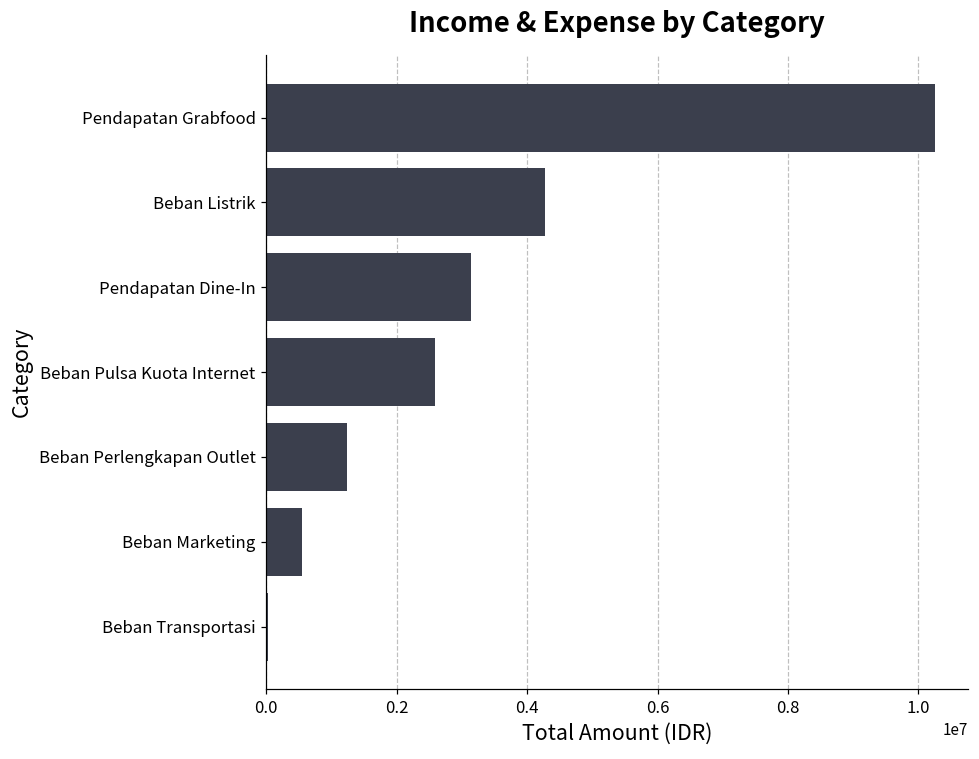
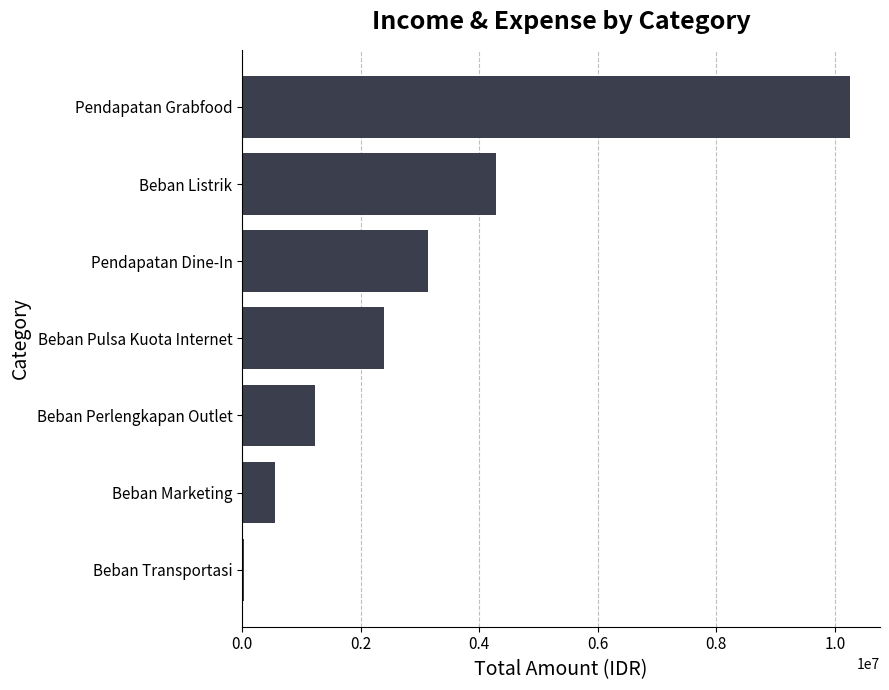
Beban Pulsa Kuota Internet: 2600000 -> 2400000
